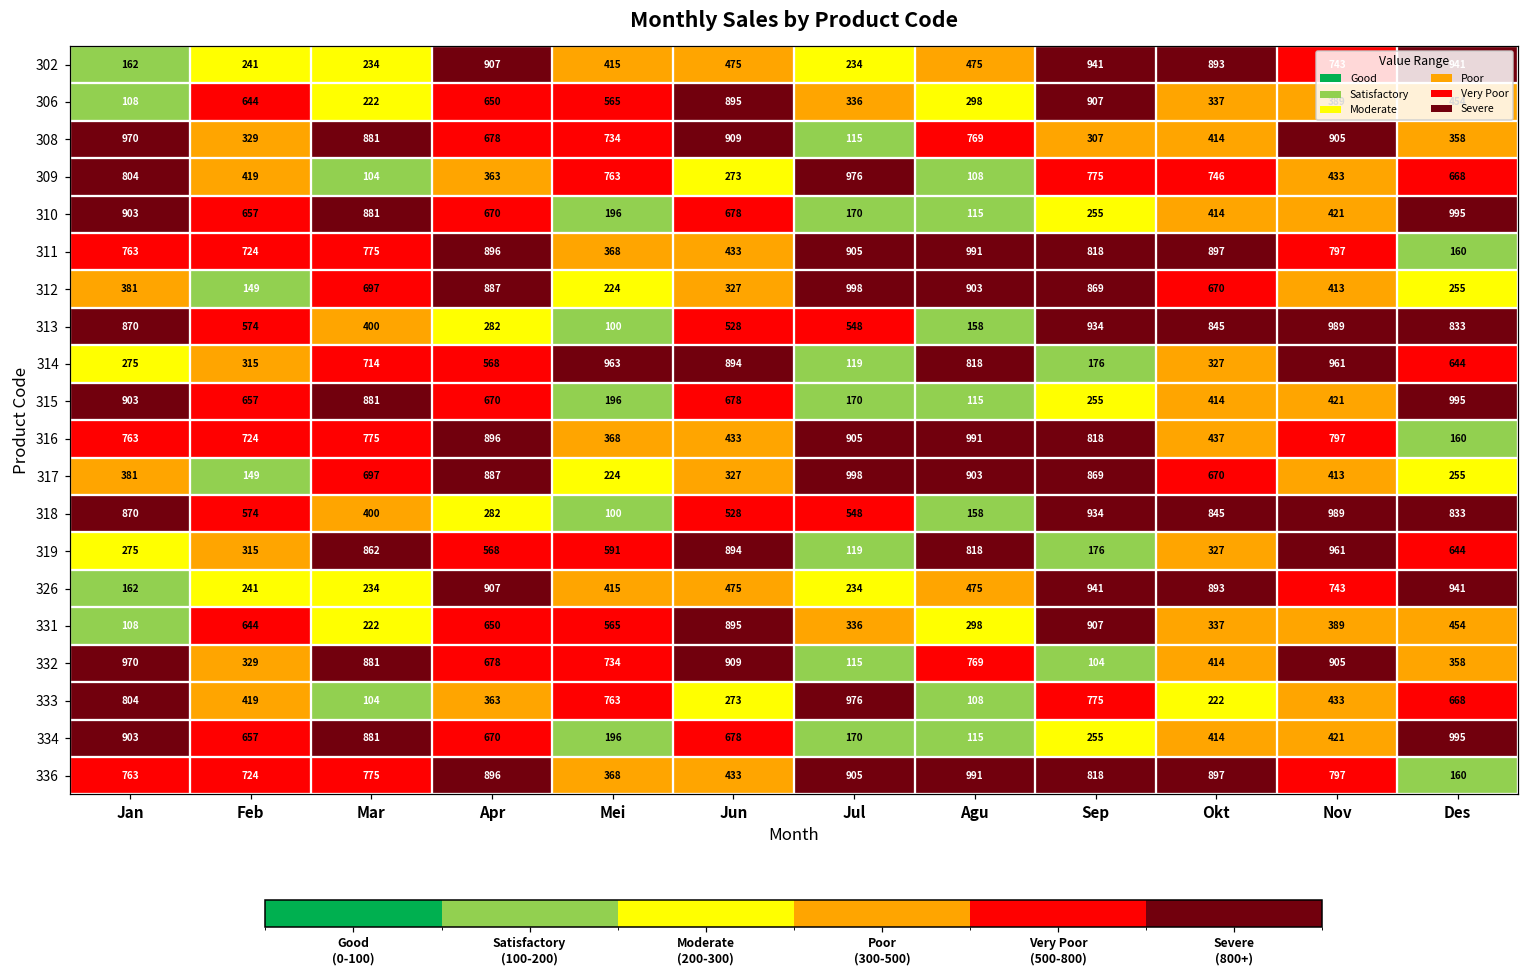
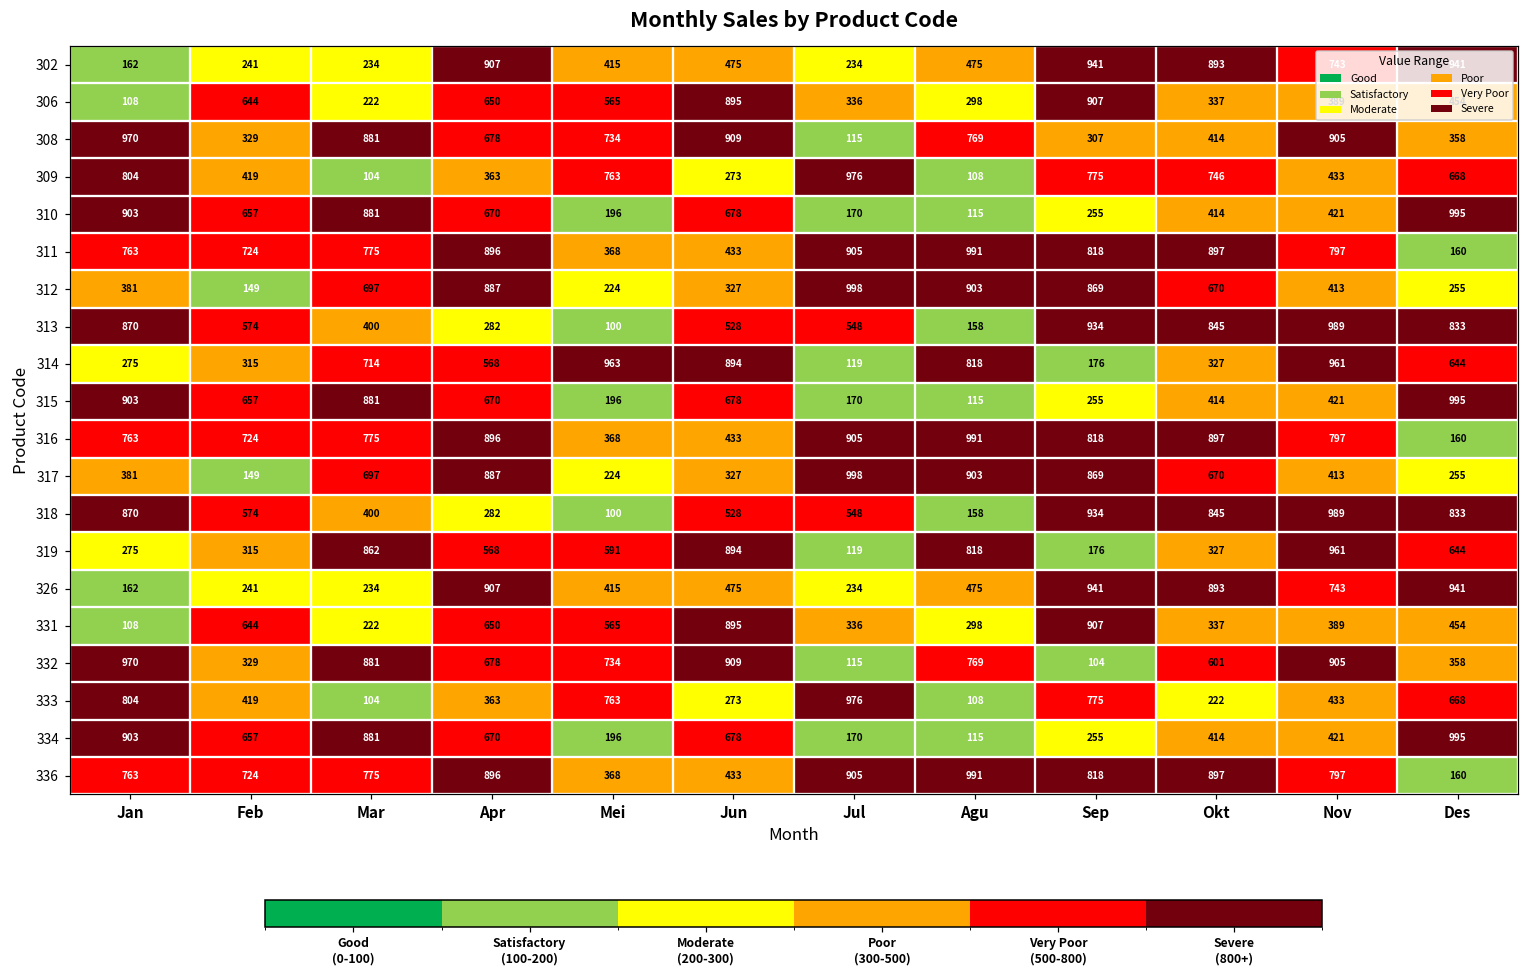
316, Okt: 437 -> 897
332, Okt: 414 -> 601
